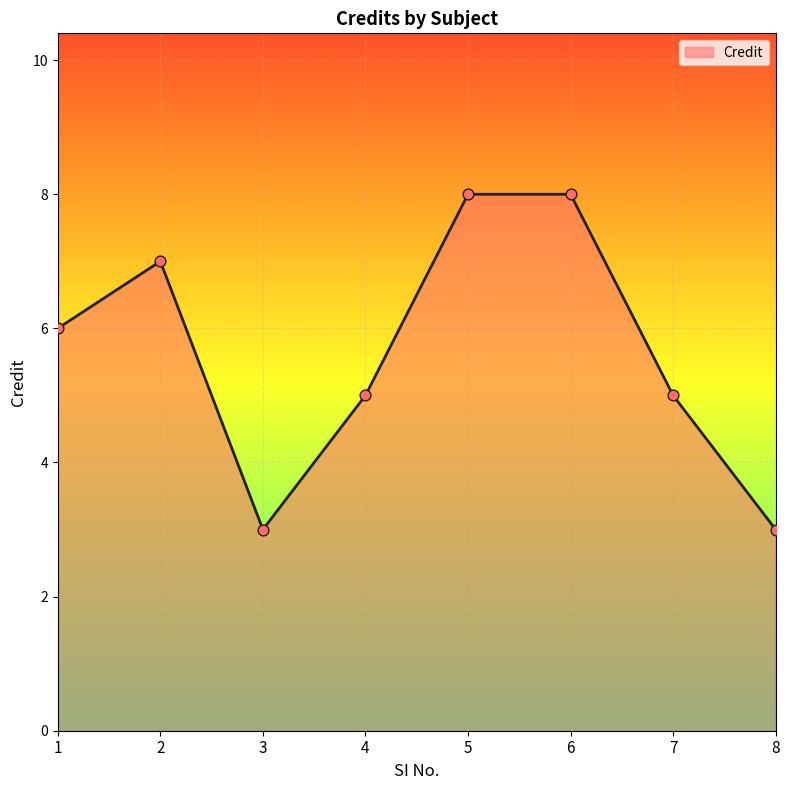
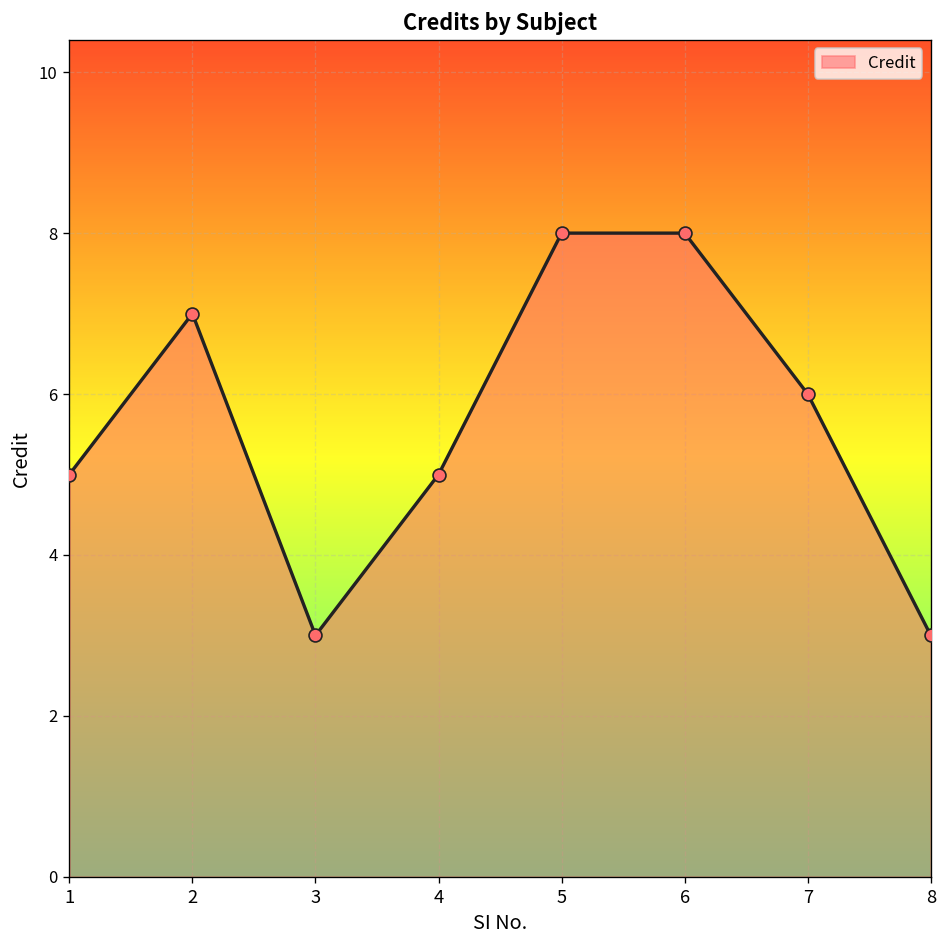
1: 6 -> 5
7: 5 -> 6
